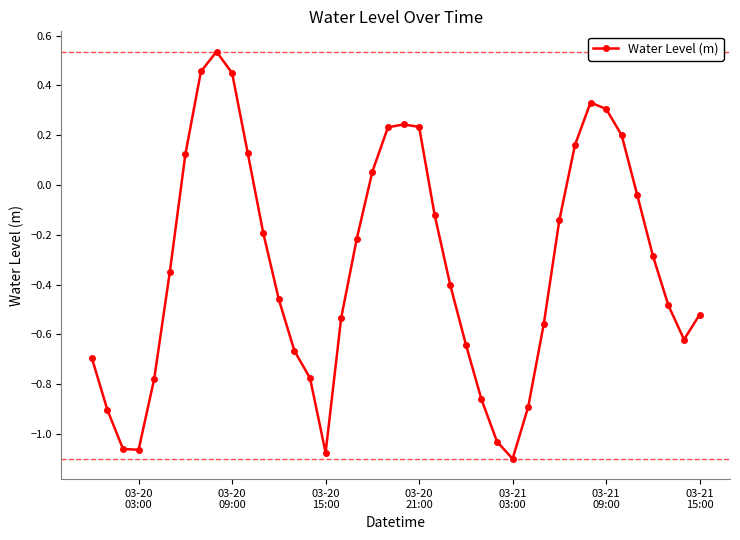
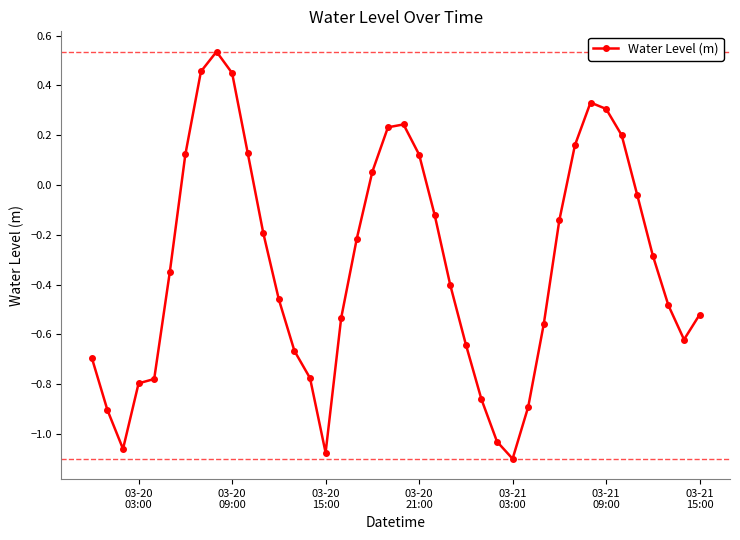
03-20 03:00: -1.06 -> -0.80
03-20 21:00: 0.23 -> 0.12
